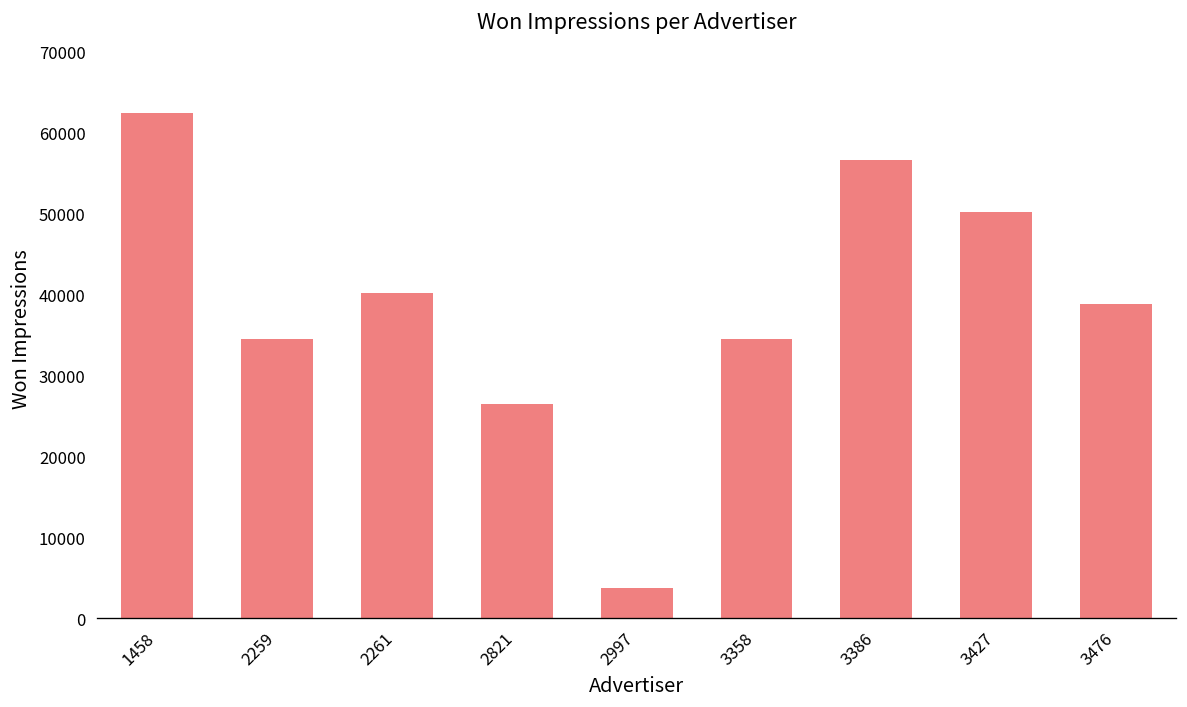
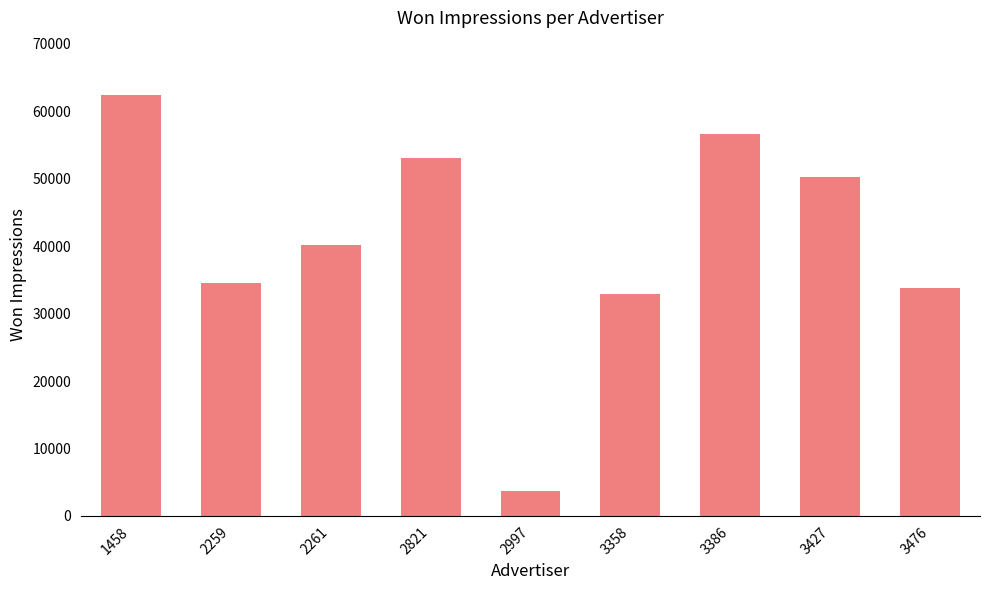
2821: 27000 -> 53000
3358: 35000 -> 33000
3476: 39000 -> 34000
